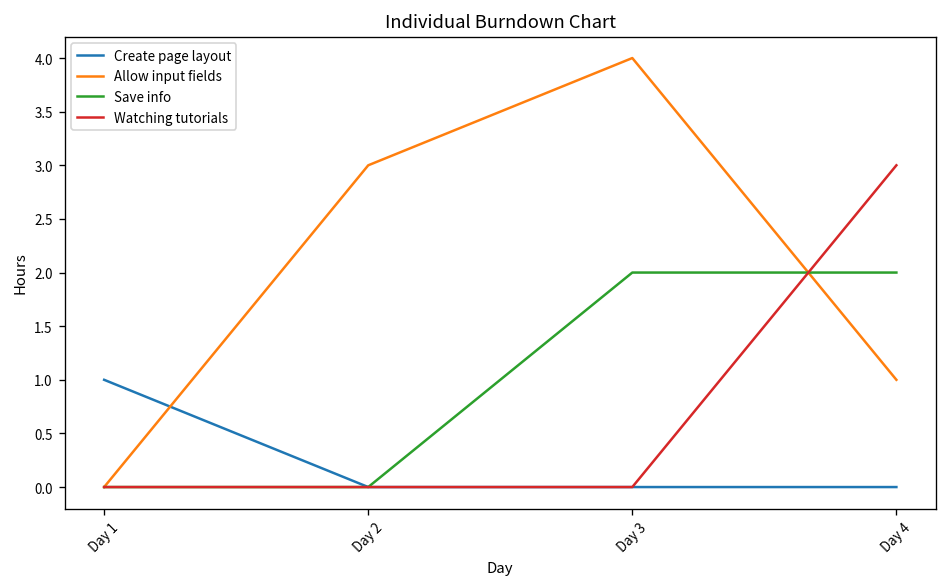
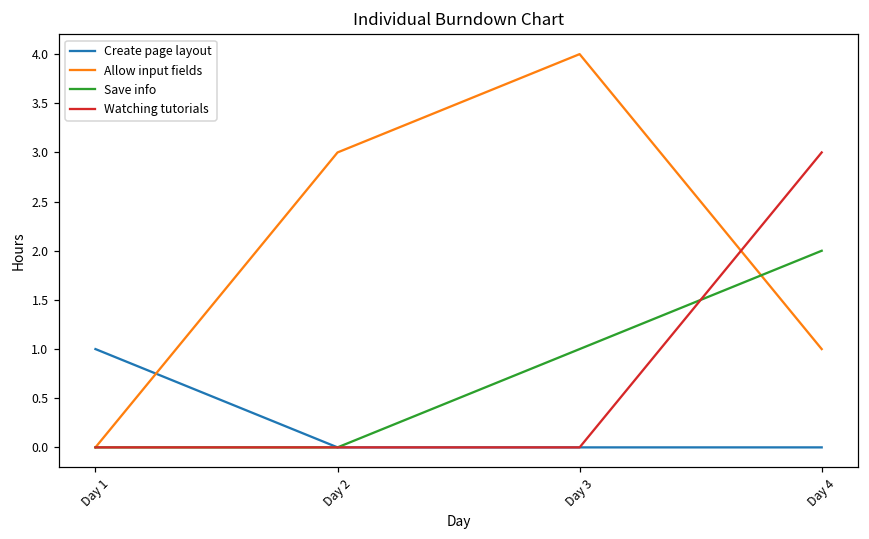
Save info, Day 3: 2 -> 1
